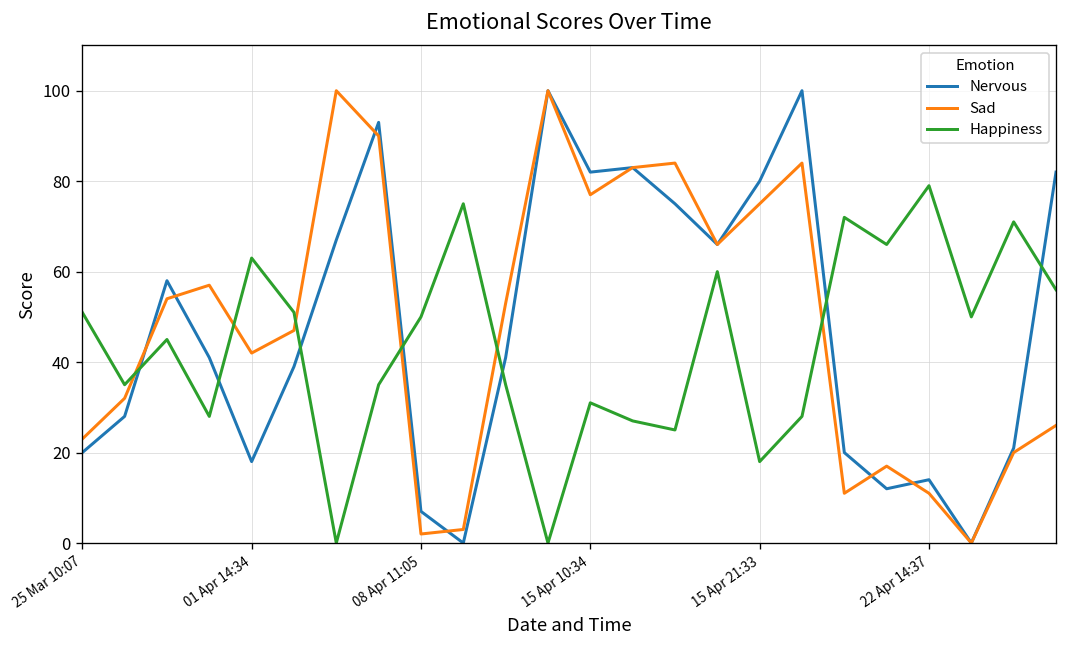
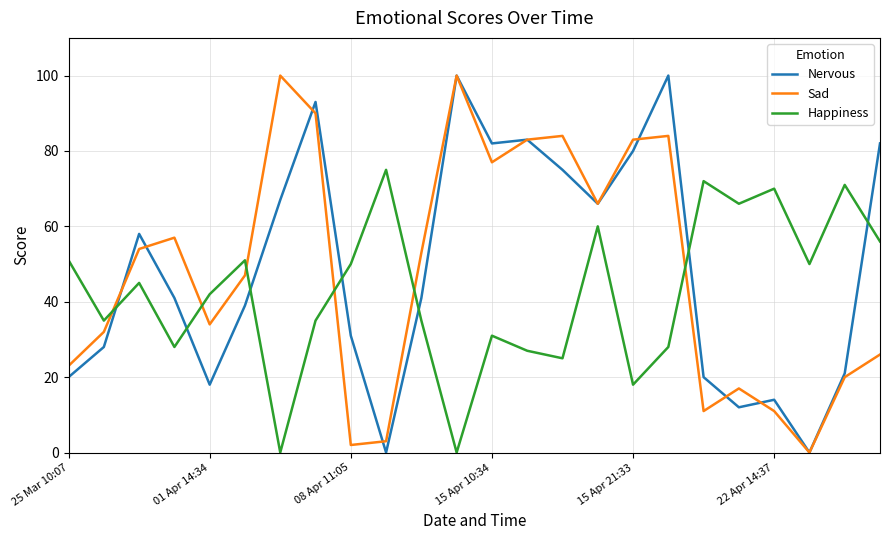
Sad, 01 Apr 14:34: 42 -> 34
Happiness, 01 Apr 14:34: 63 -> 42
Nervous, 08 Apr 11:05: 7 -> 31
Sad, 15 Apr 21:33: 75 -> 83
Happiness, 22 Apr 14:37: 79 -> 70
